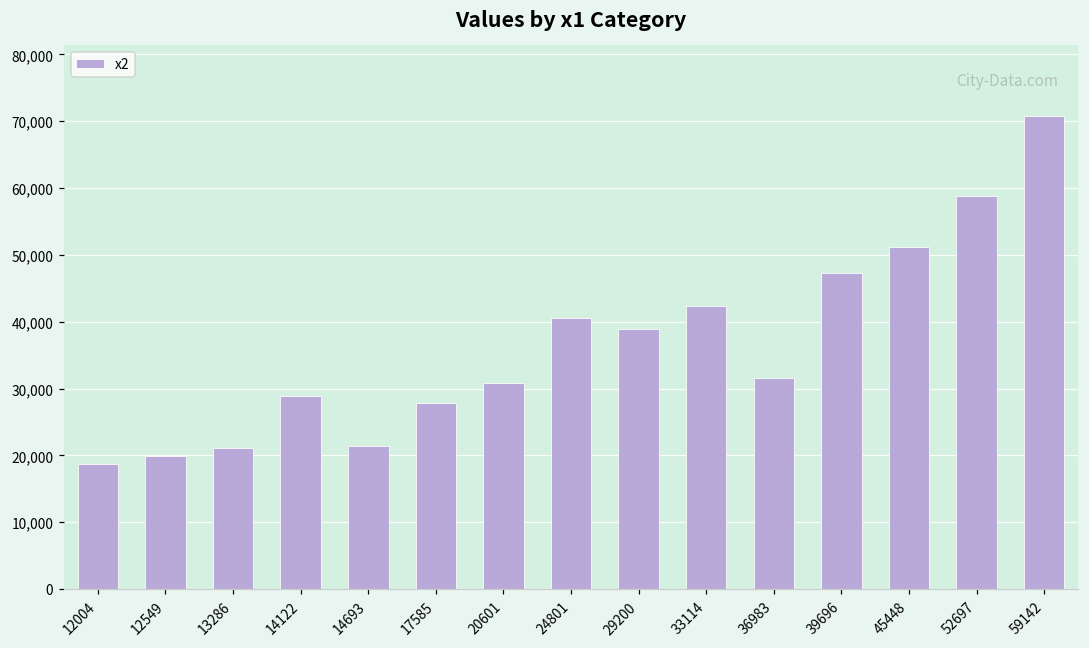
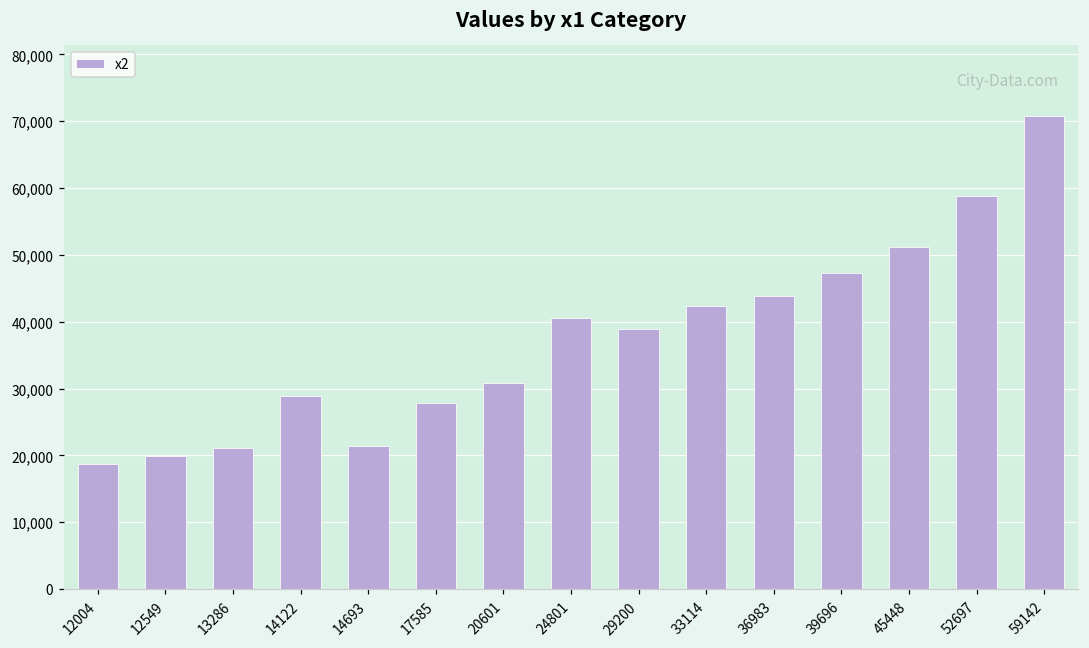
36983: 32,000 -> 44,000
